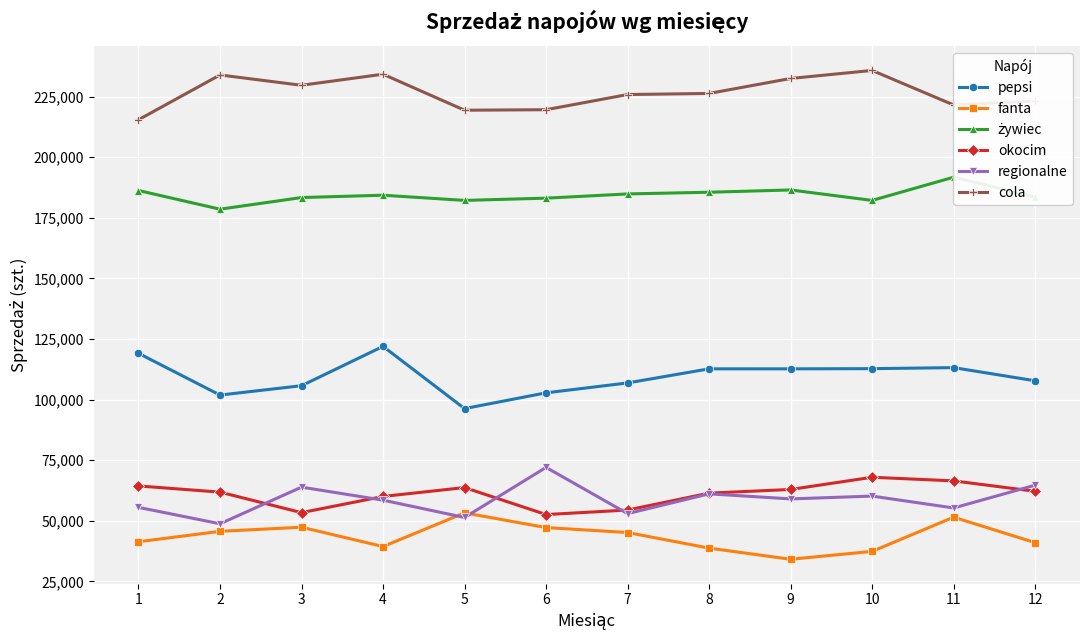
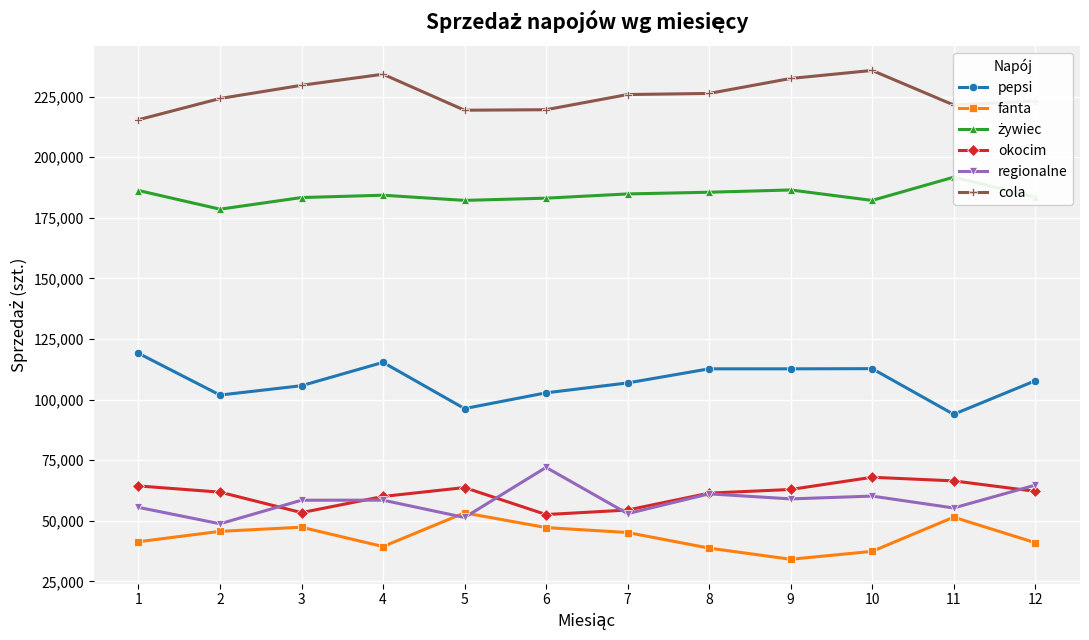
cola, 2: 234,000 -> 224,000
regionalne, 3: 64,000 -> 59,000
pepsi, 4: 122,000 -> 115,000
pepsi, 11: 113,000 -> 94,000
